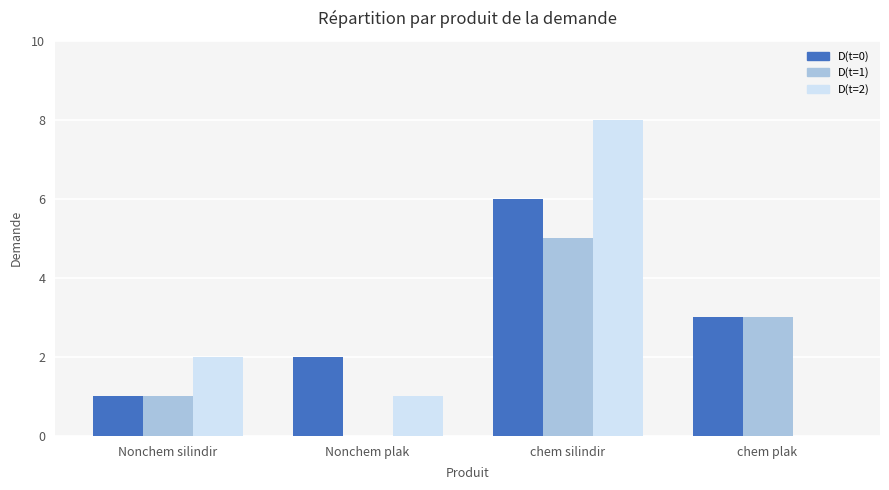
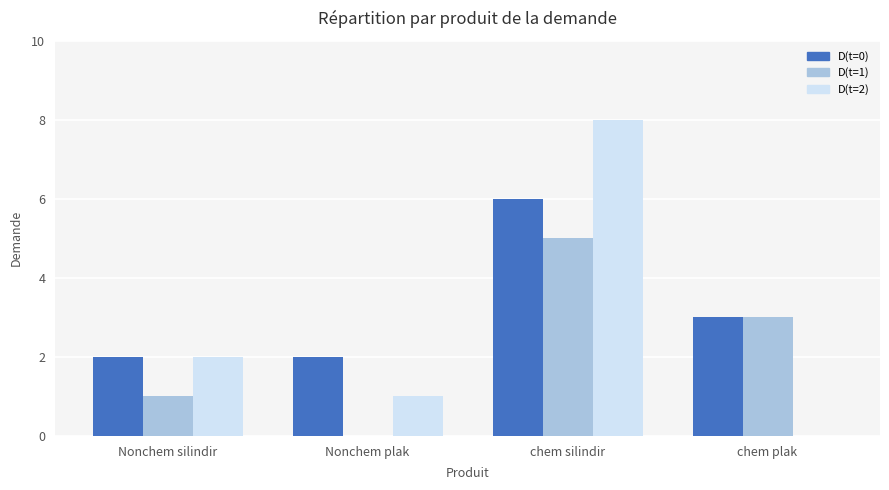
D(t=0), Nonchem silindir: 1 -> 2
